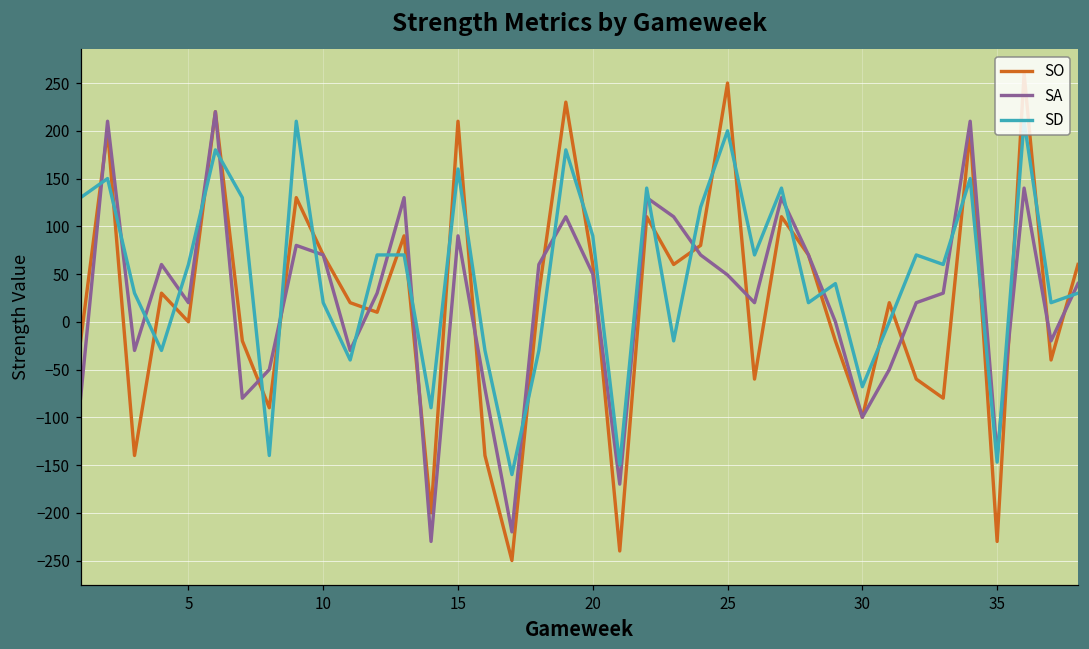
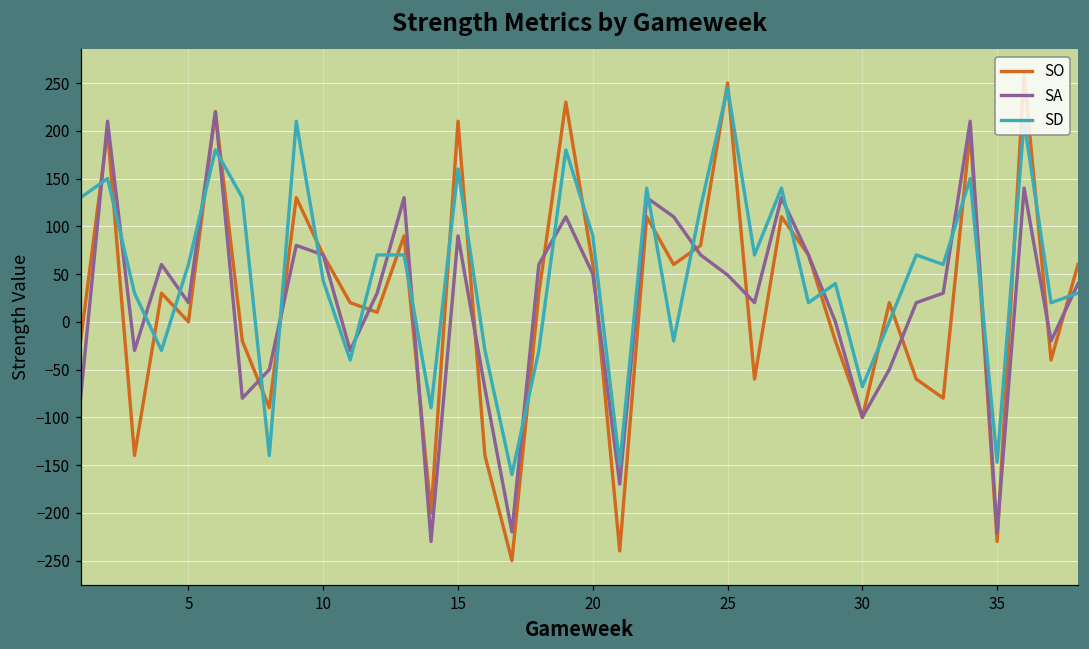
SD, 10: 20 -> 40
SD, 25: 200 -> 250
SA, 35: -140 -> -220
